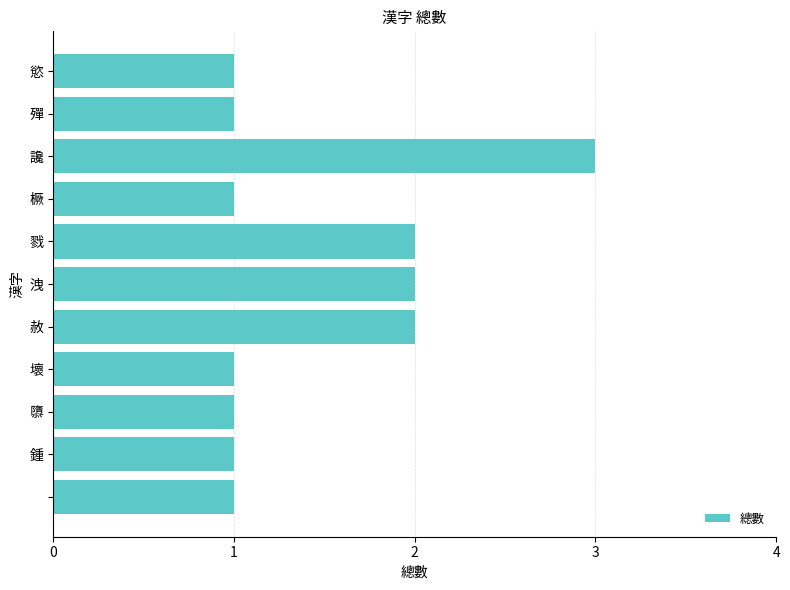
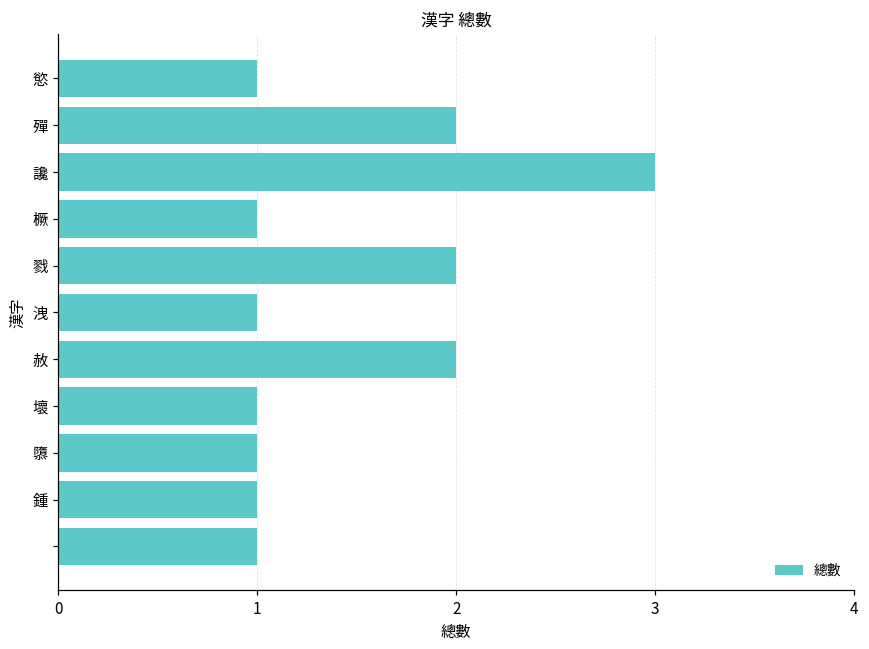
殫: 1 -> 2
洩: 2 -> 1
